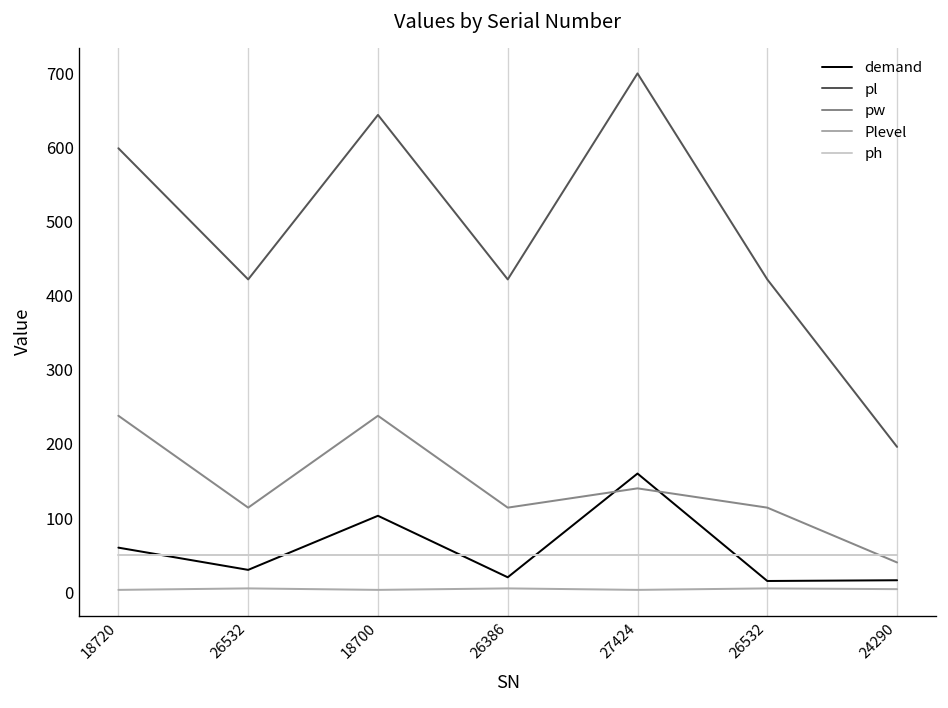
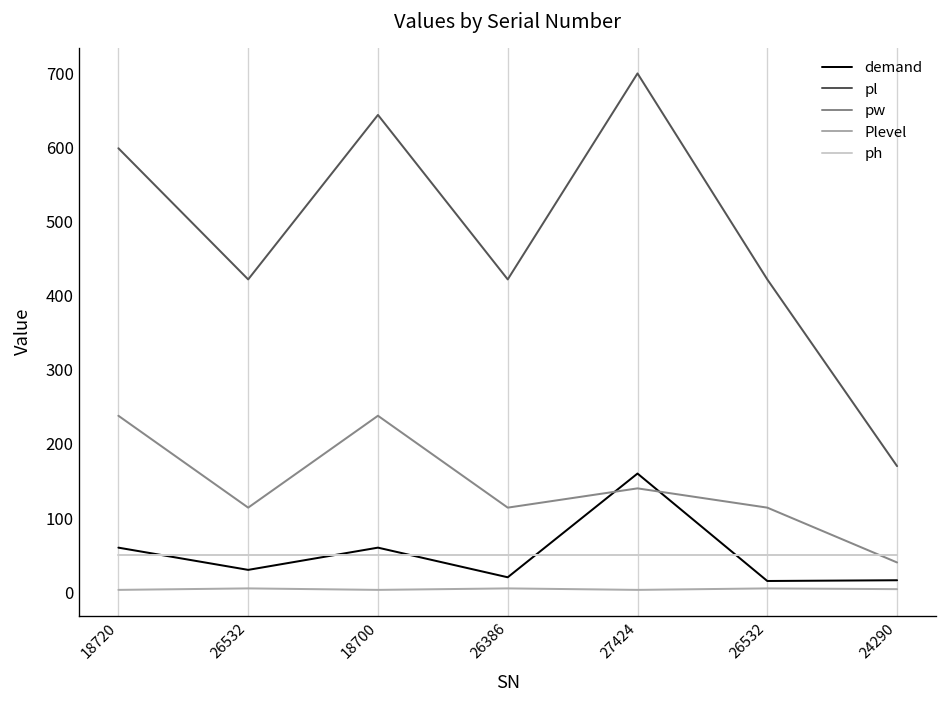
demand, 18700: 100 -> 60
pl, 24290: 200 -> 170
